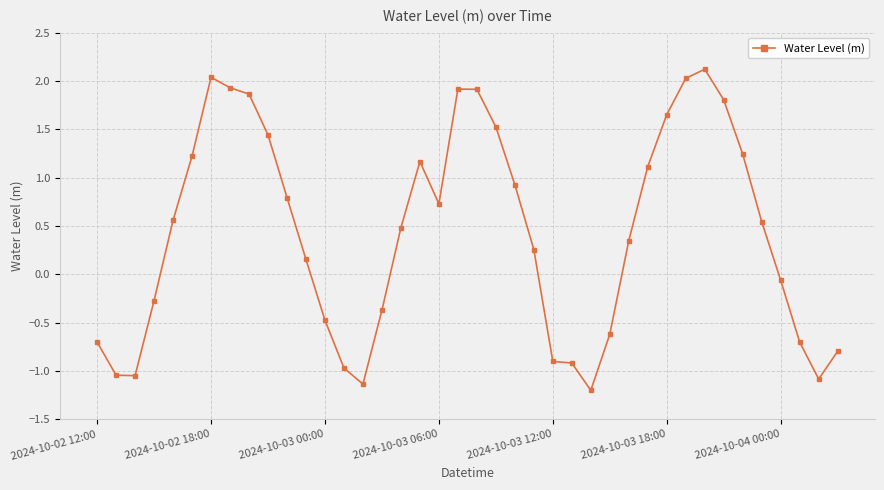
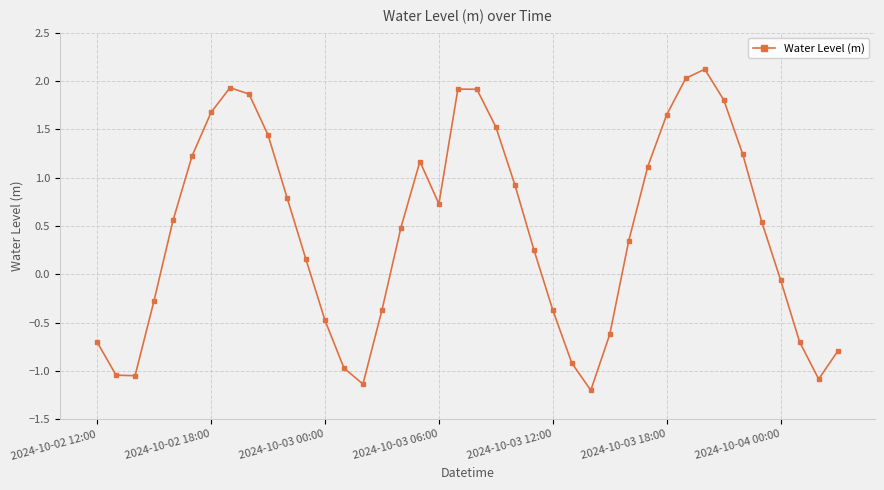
2024-10-02 18:00: 2.0 -> 1.7
2024-10-03 12:00: -0.9 -> -0.4
